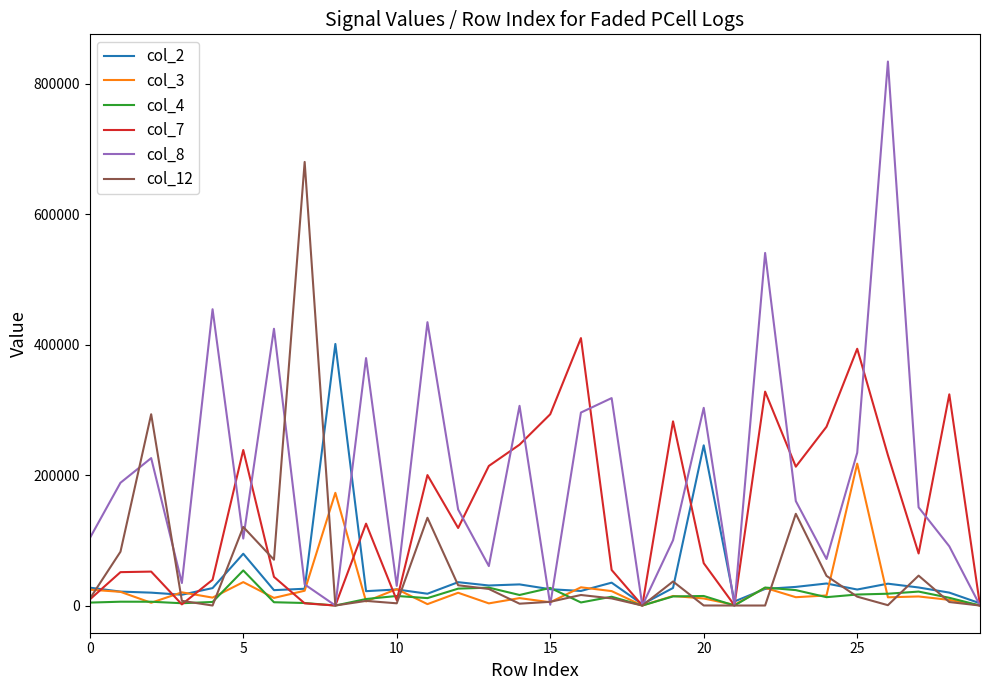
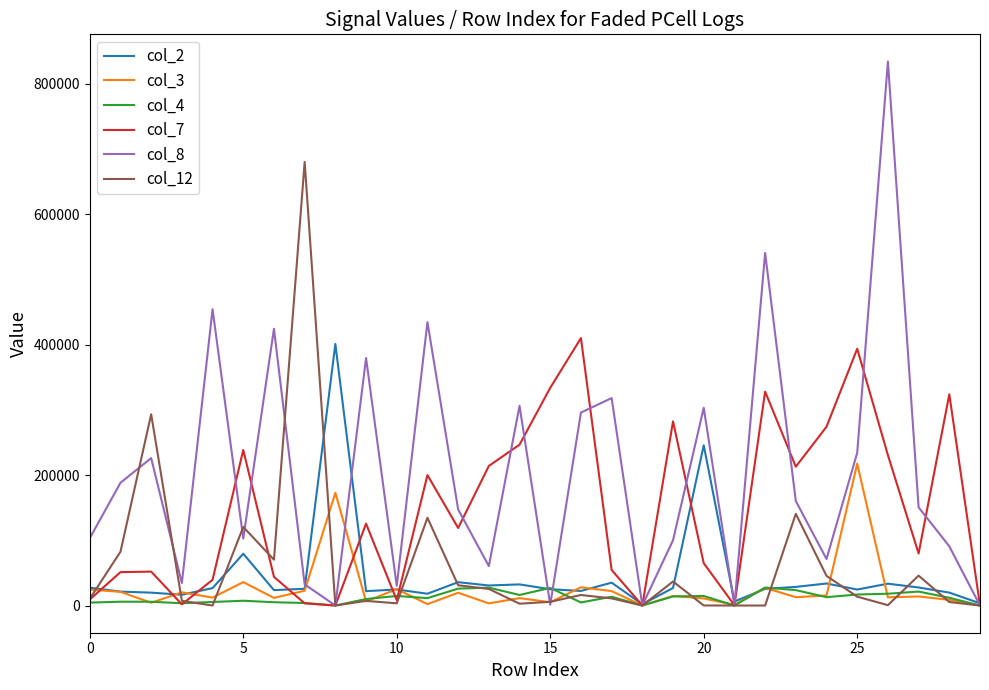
col_4, 5: 50000 -> 10000
col_7, 15: 290000 -> 330000
